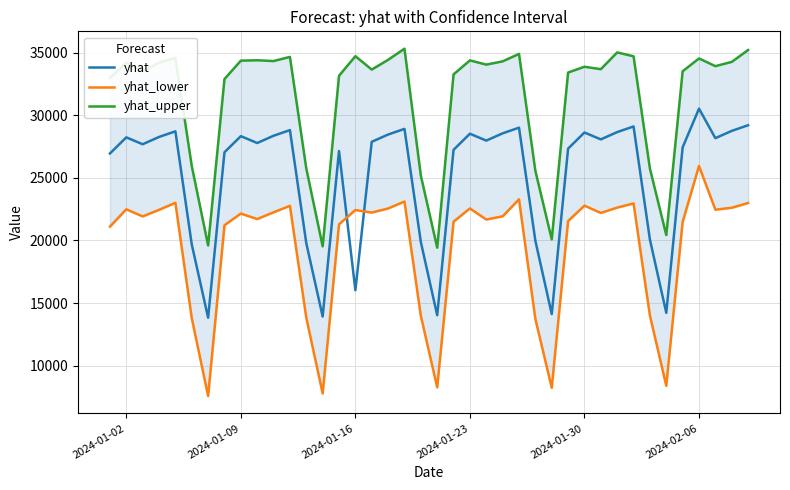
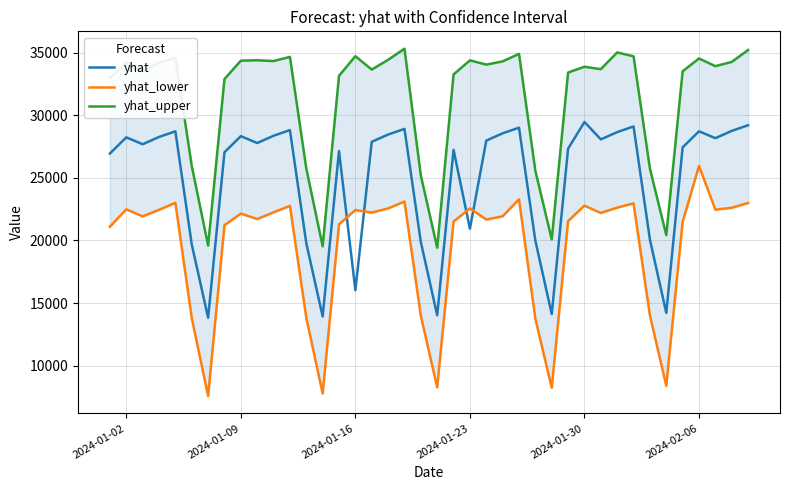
yhat, 2024-01-23: 28500 -> 20900
yhat, 2024-01-30: 28600 -> 29500
yhat, 2024-02-06: 30500 -> 28700
